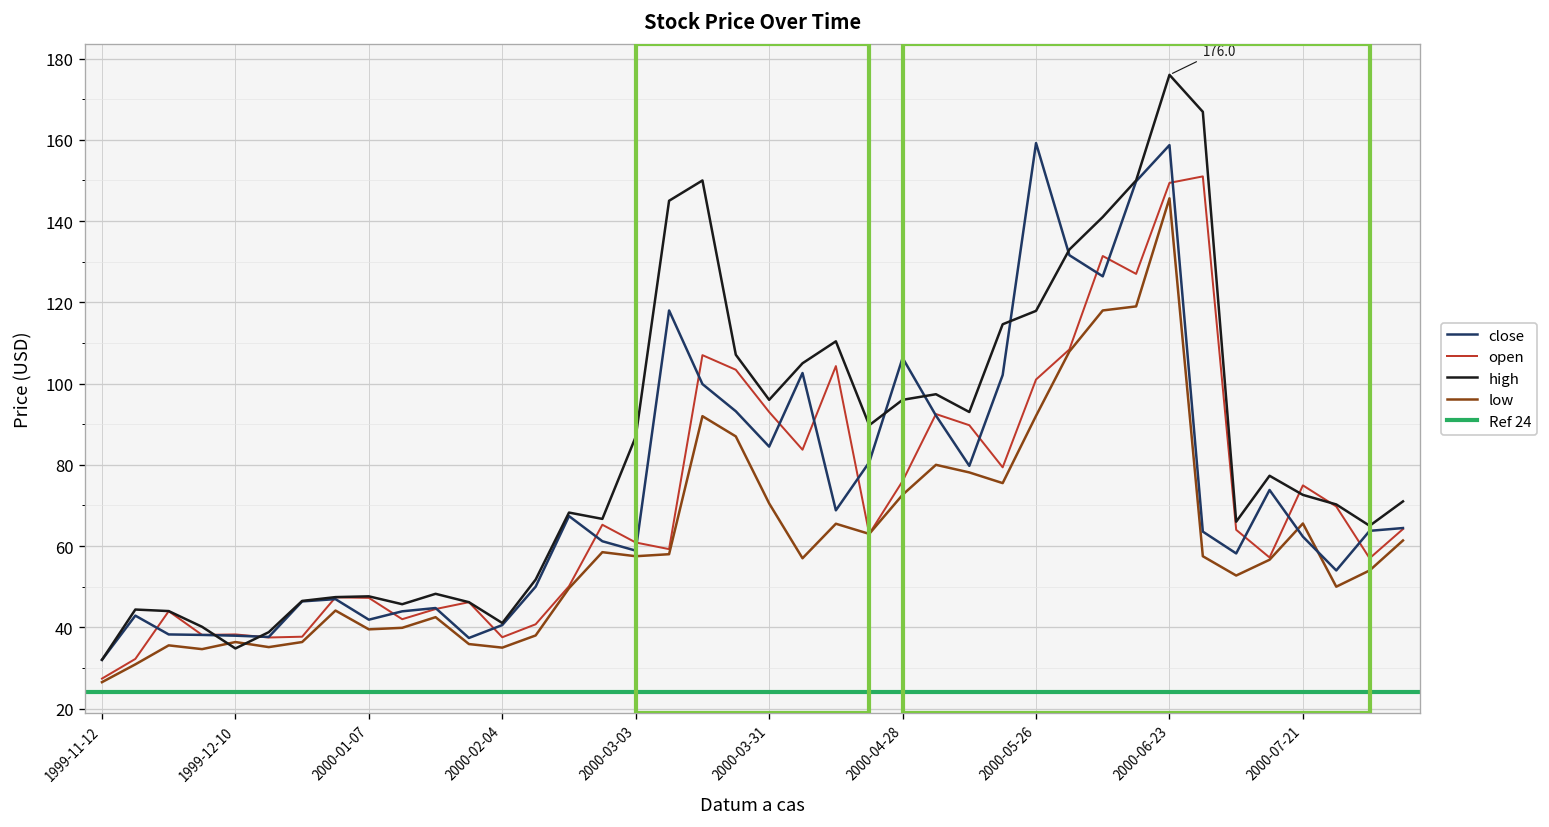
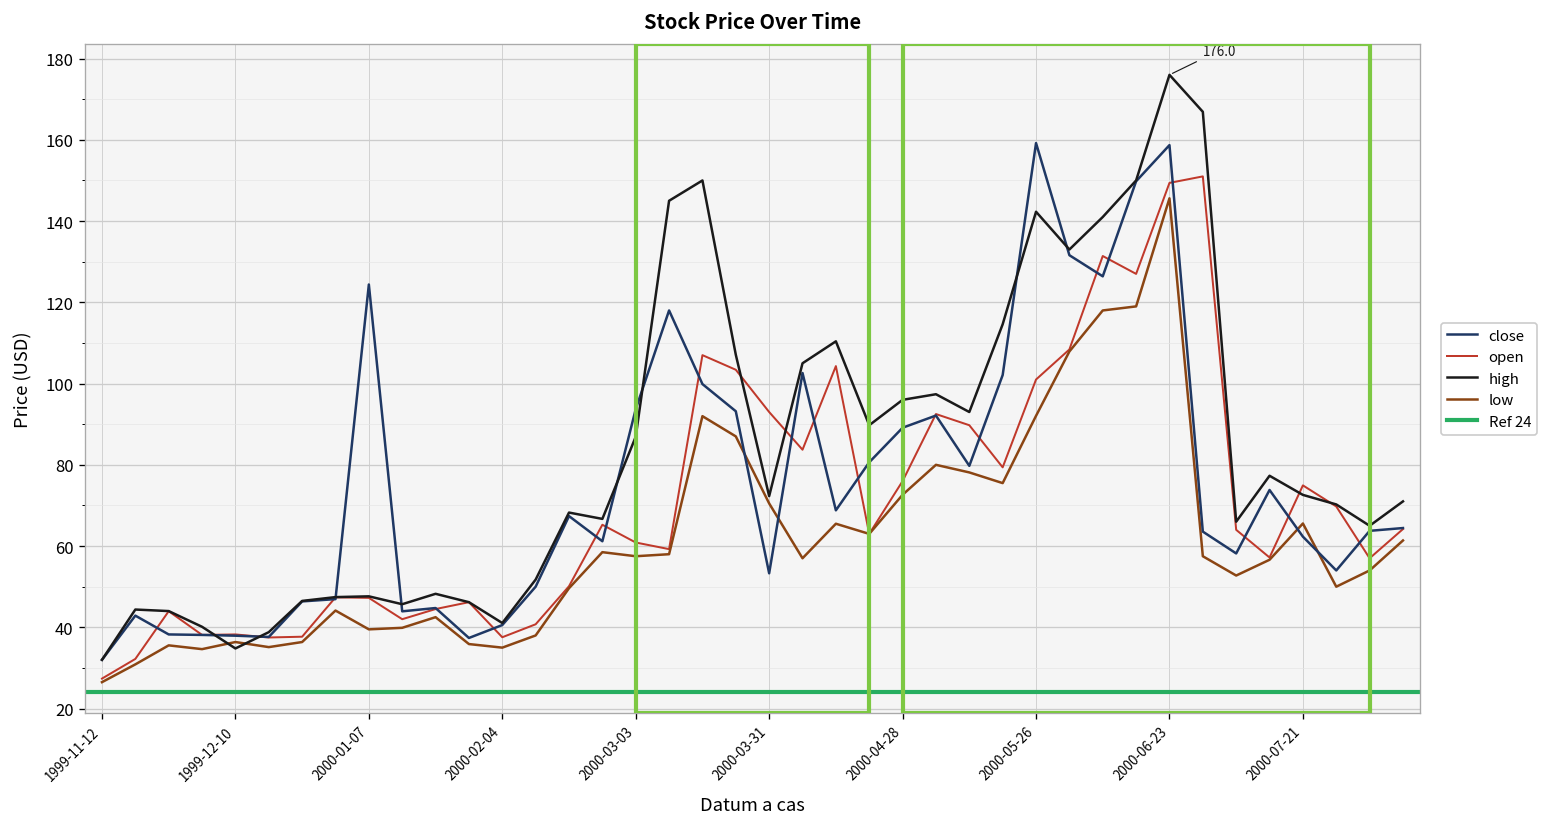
close, 2000-01-07: 42 -> 124
close, 2000-03-03: 59 -> 94
close, 2000-03-31: 84 -> 53
high, 2000-03-31: 96 -> 72
close, 2000-04-28: 106 -> 89
high, 2000-05-26: 118 -> 142
